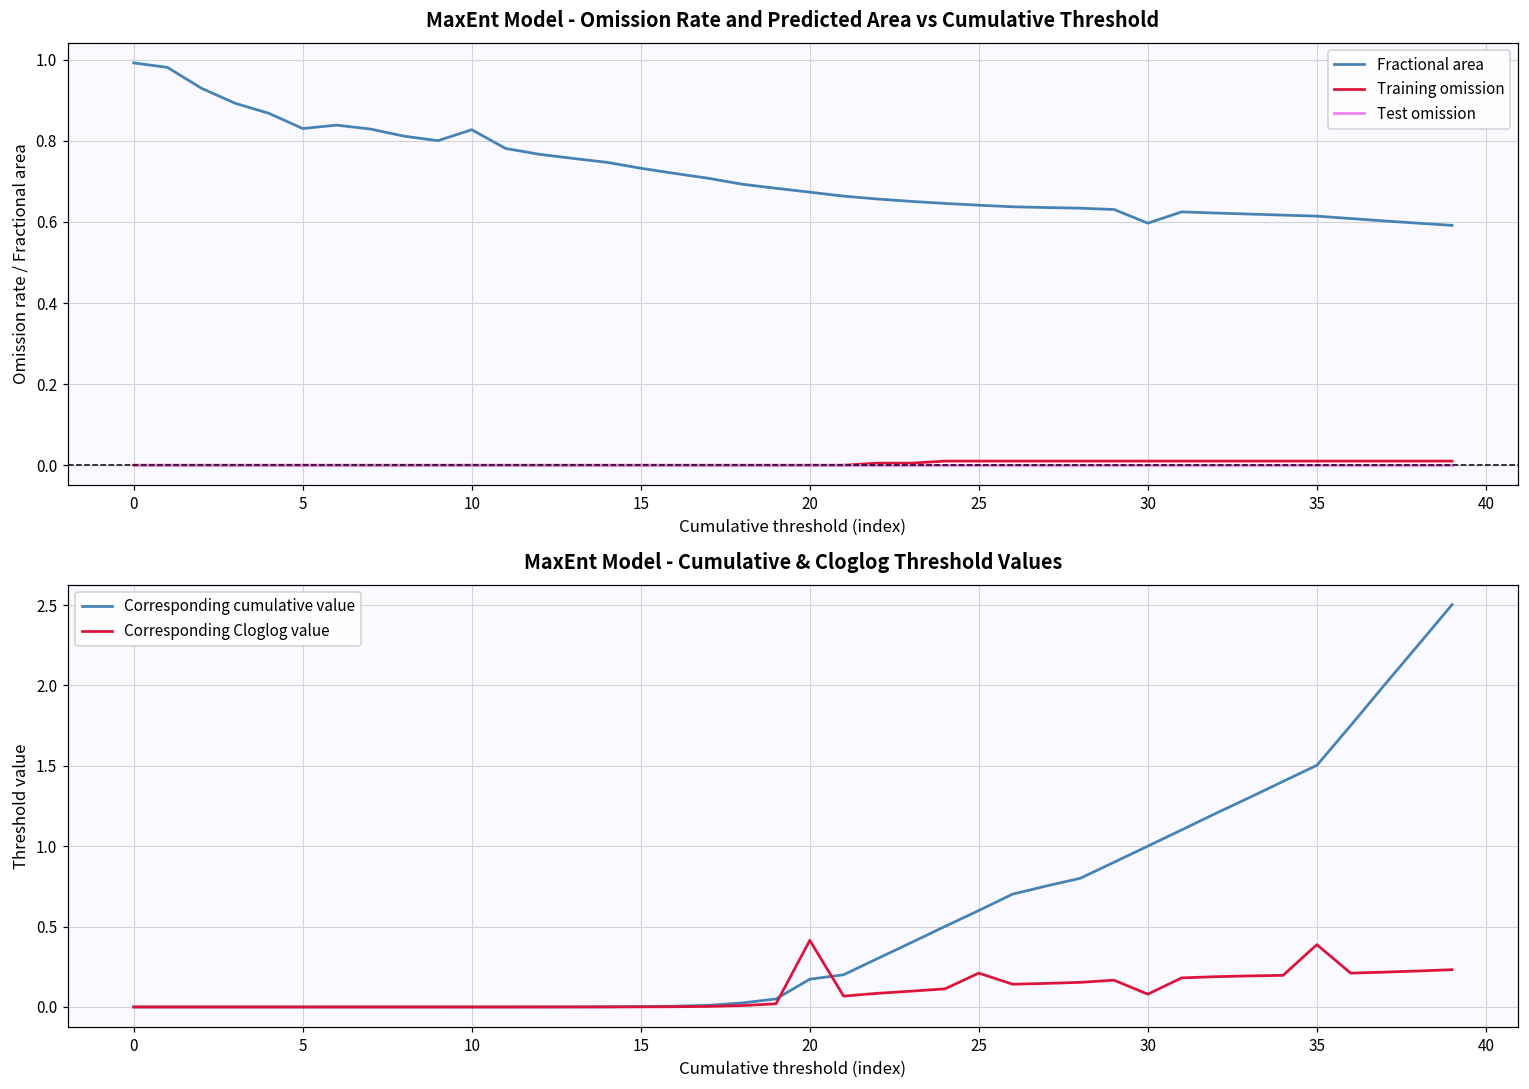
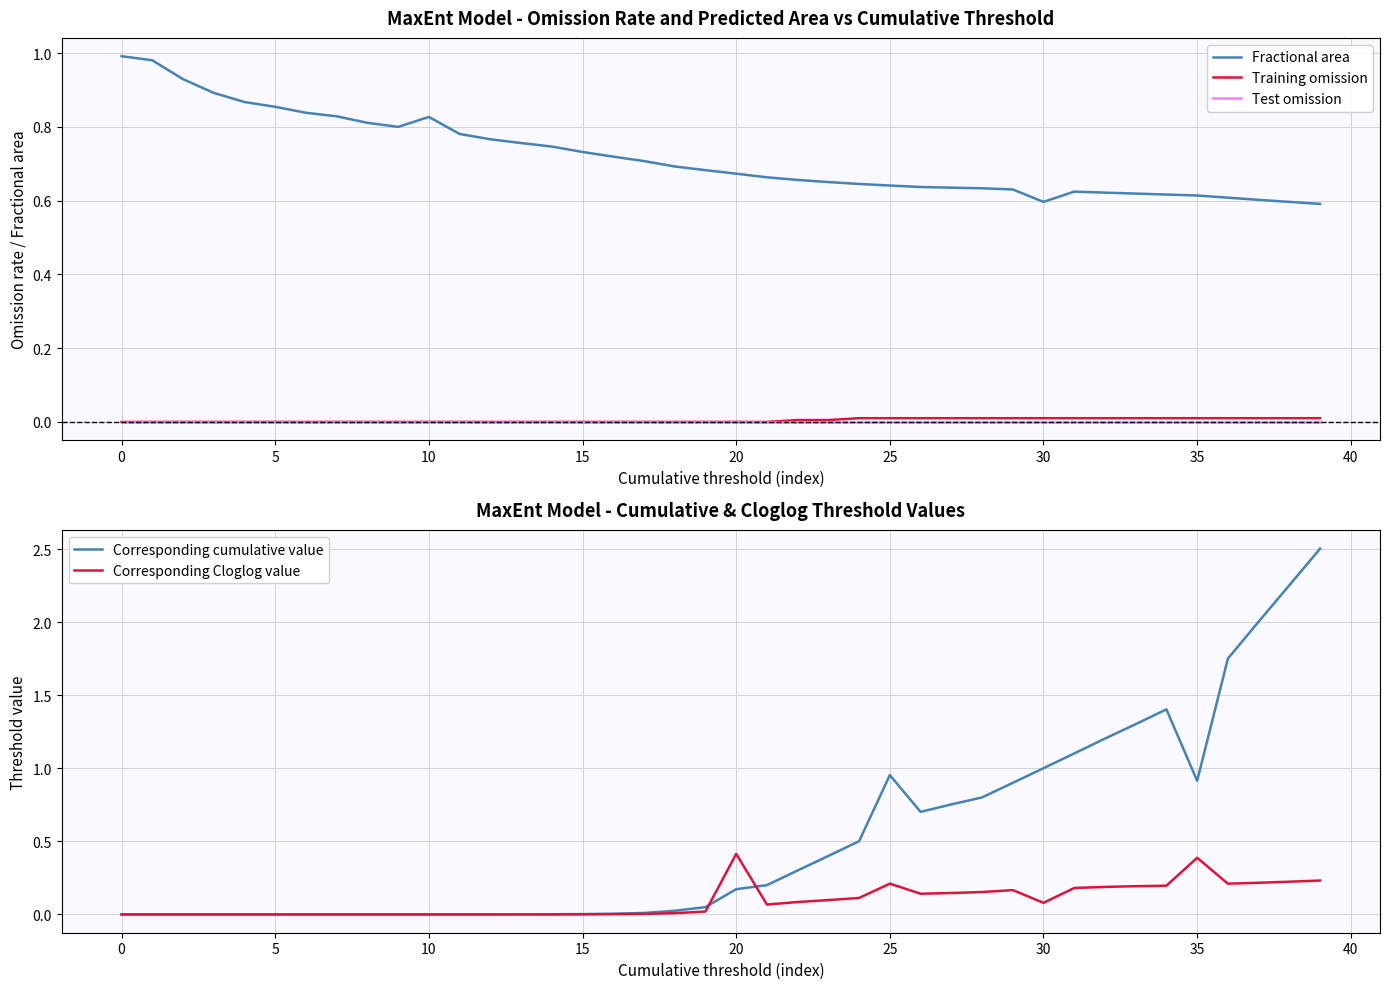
MaxEnt Model - Omission Rate and Predicted Area vs Cumulative Threshold, Fractional area, 5: 0.83 -> 0.85
MaxEnt Model - Cumulative & Cloglog Threshold Values, Corresponding cumulative value, 25: 0.60 -> 0.95
MaxEnt Model - Cumulative & Cloglog Threshold Values, Corresponding cumulative value, 35: 1.50 -> 0.91
